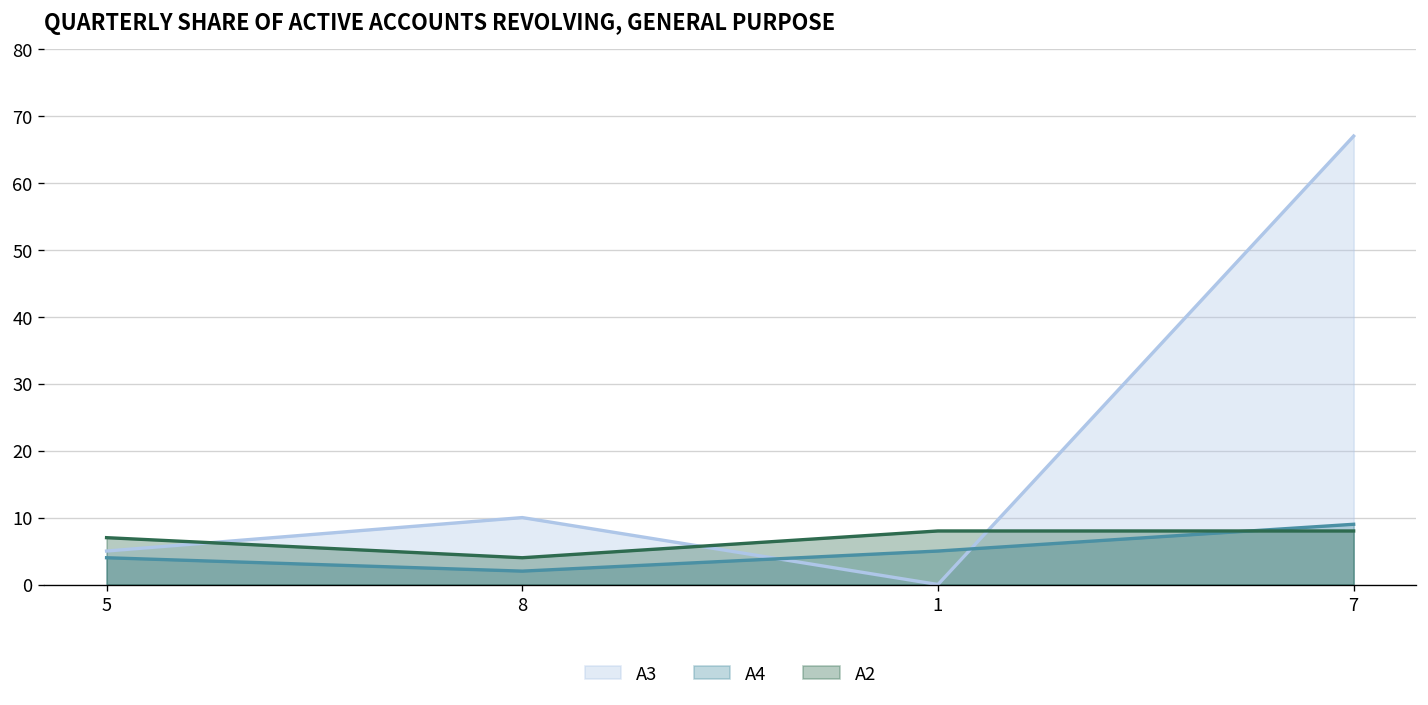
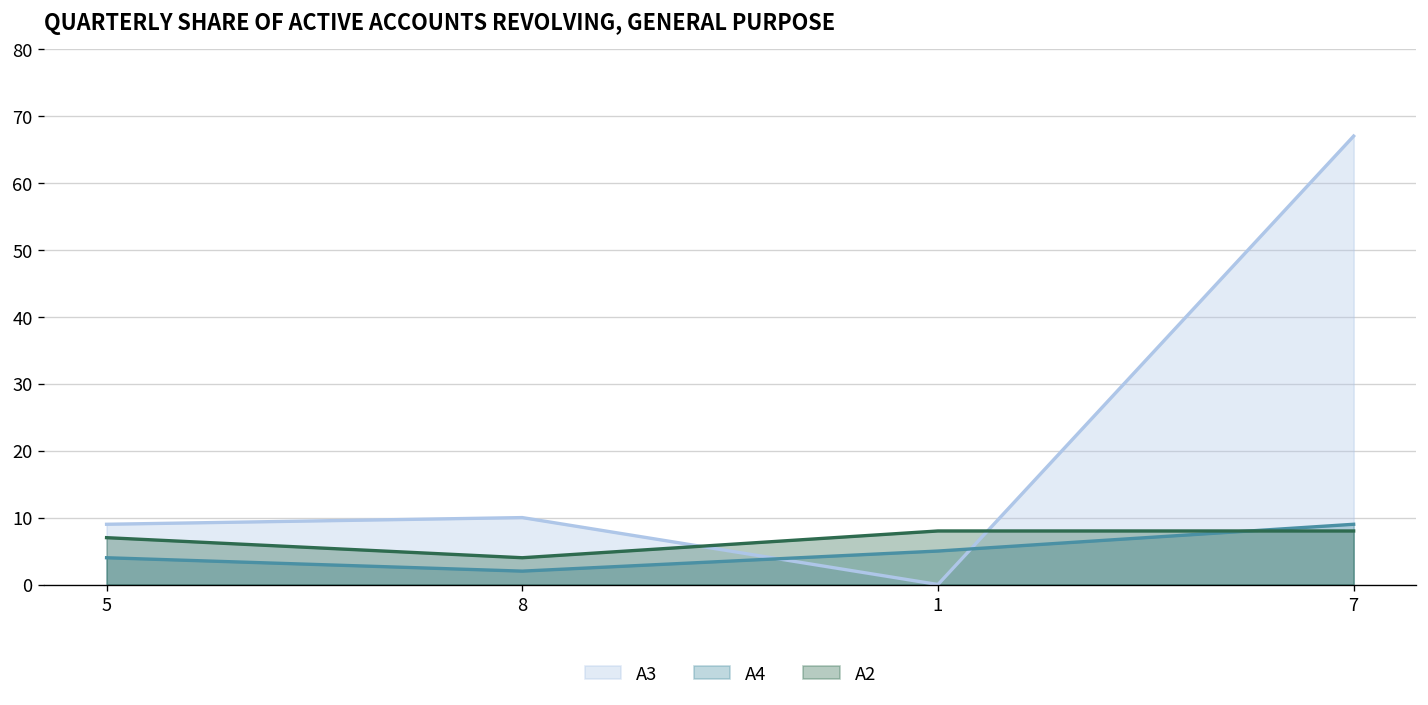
A3, 5: 5 -> 9
